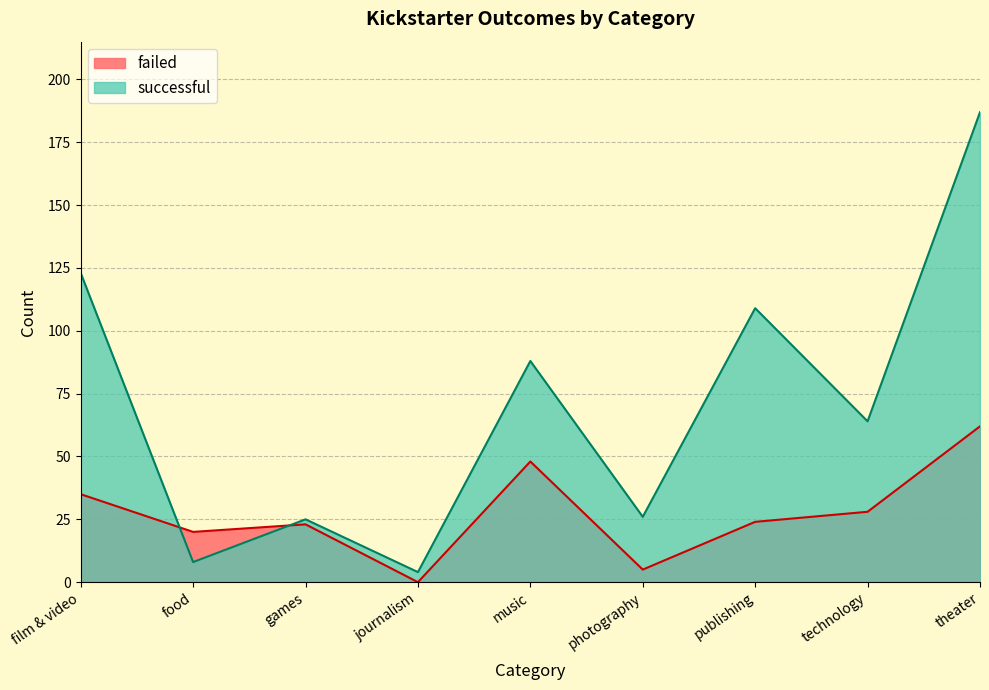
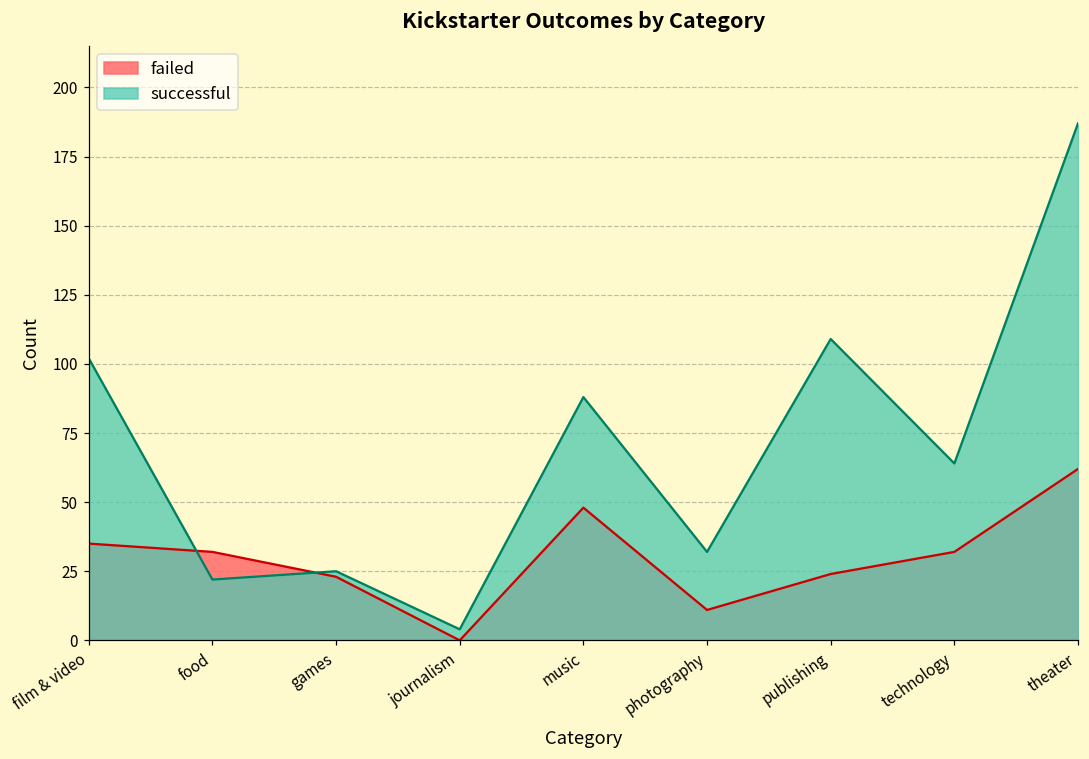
successful, film & video: 123 -> 102
failed, food: 20 -> 32
successful, food: 8 -> 22
failed, photography: 5 -> 11
successful, photography: 26 -> 32
failed, technology: 28 -> 32
